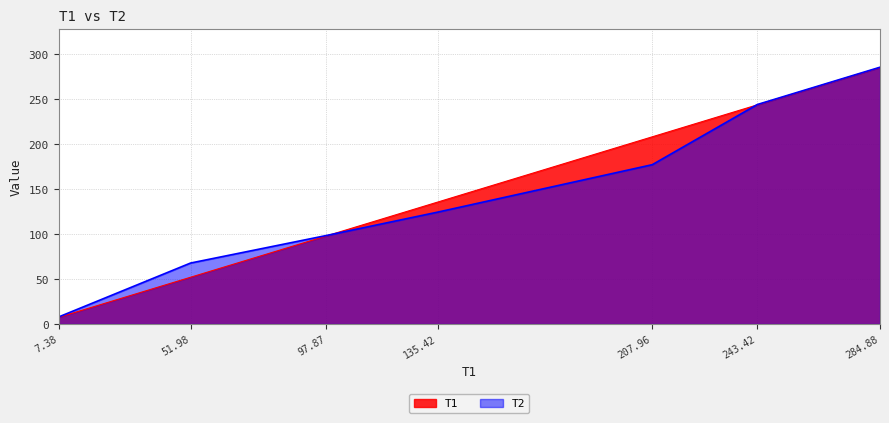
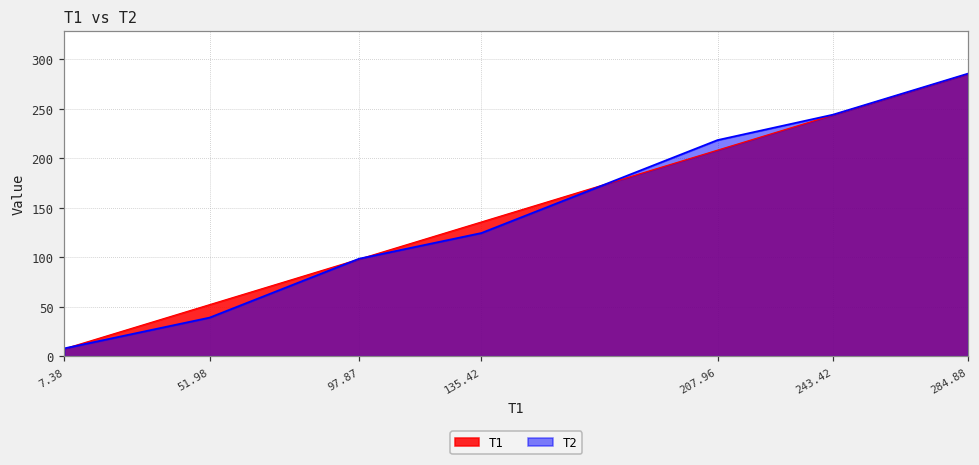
T2, 51.98: 70 -> 40
T2, 207.96: 180 -> 220
